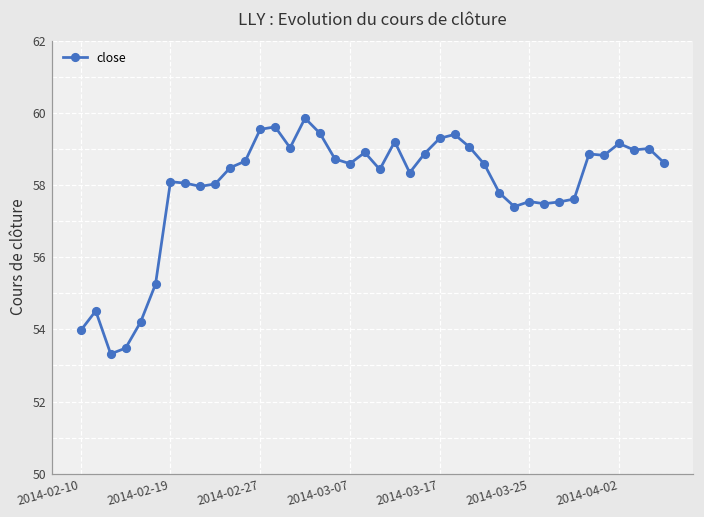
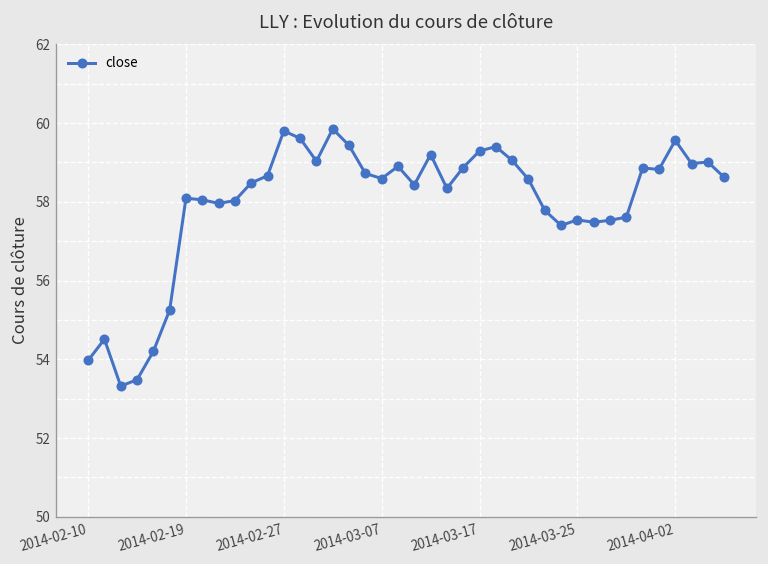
2014-02-27: 59.5 -> 59.8
2014-04-02: 59.2 -> 59.6
